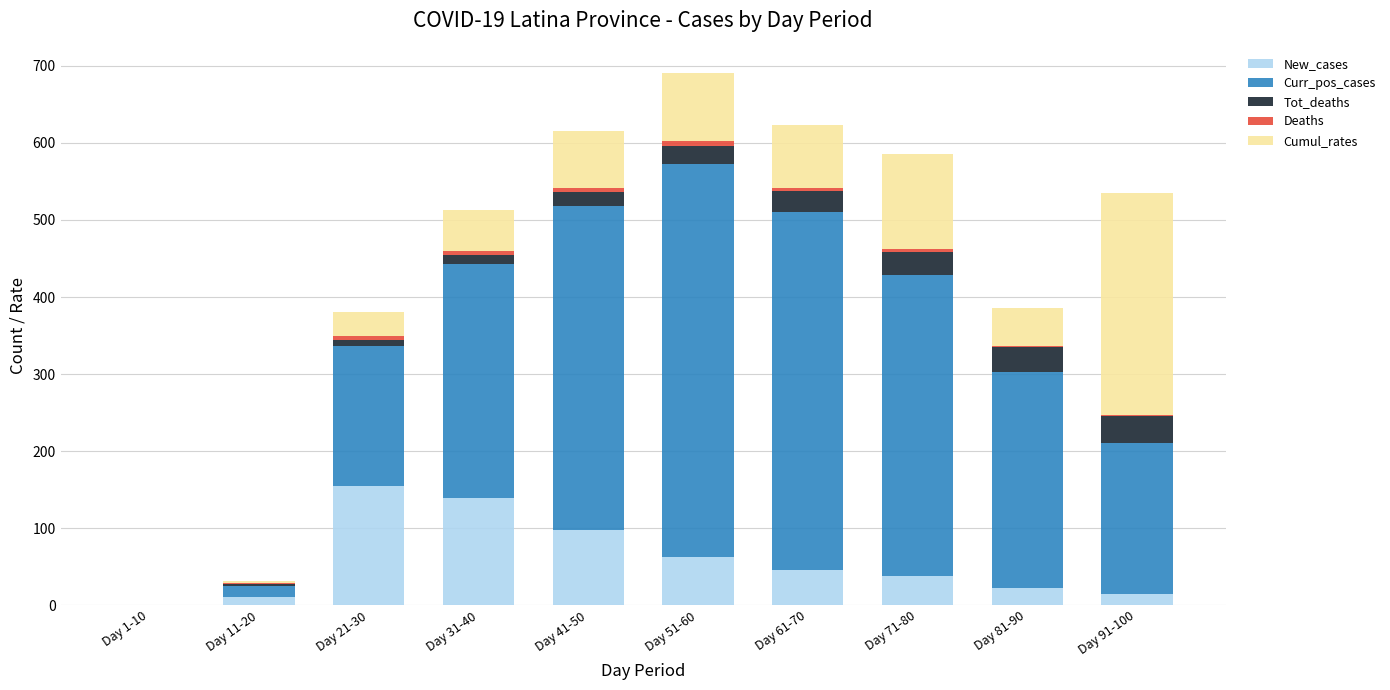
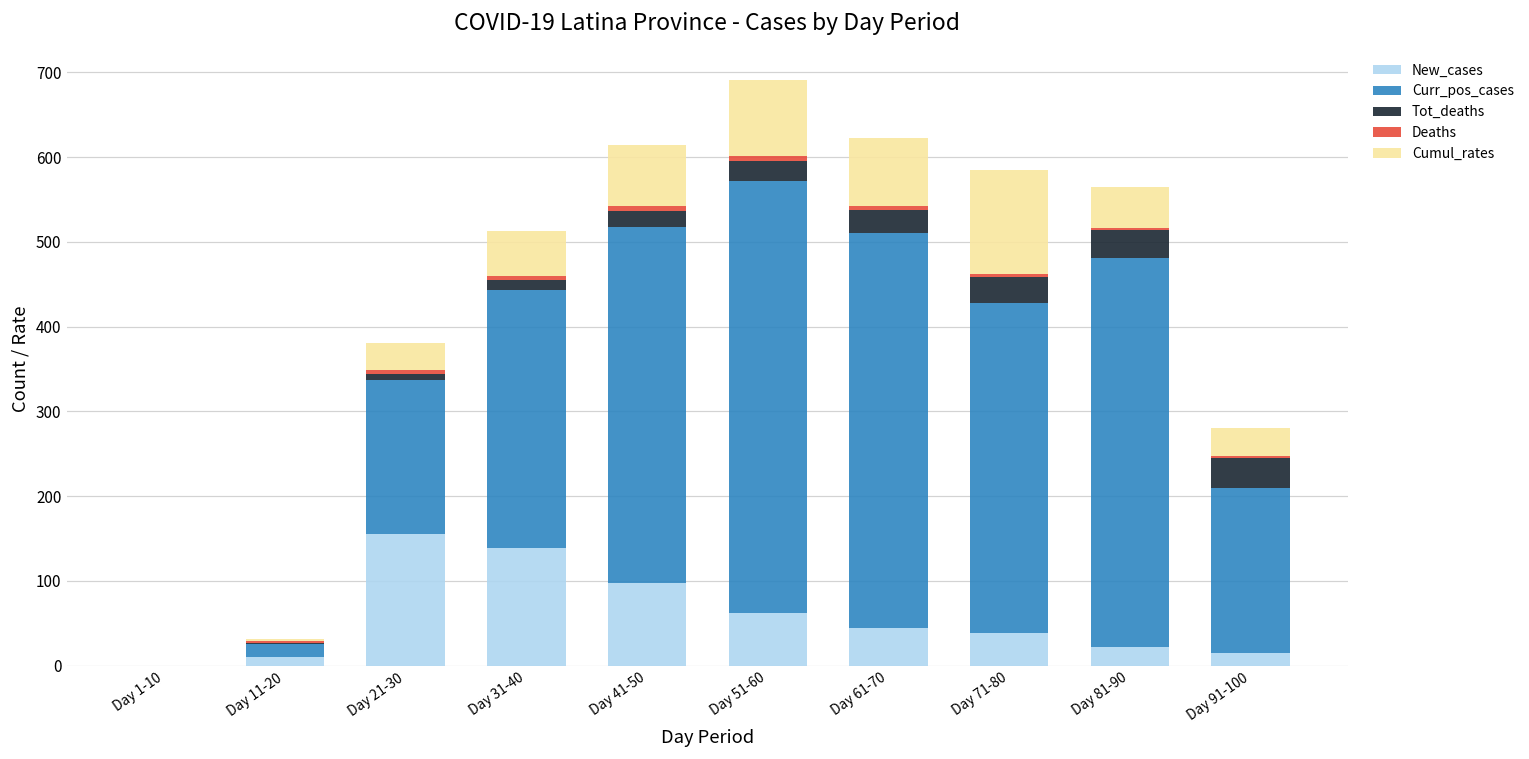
Curr_pos_cases, Day 81-90: 280 -> 460
Cumul_rates, Day 91-100: 290 -> 30
